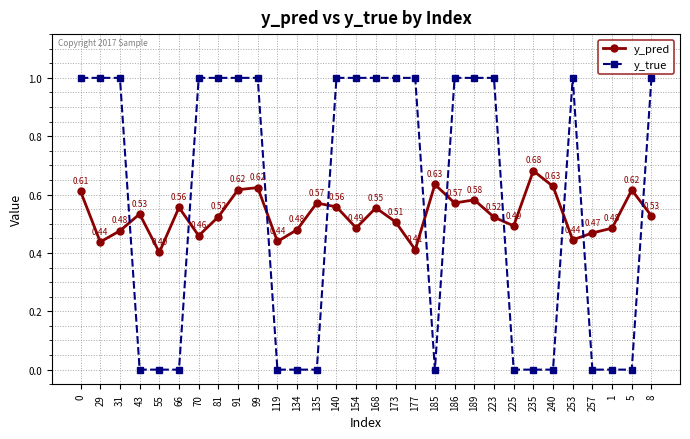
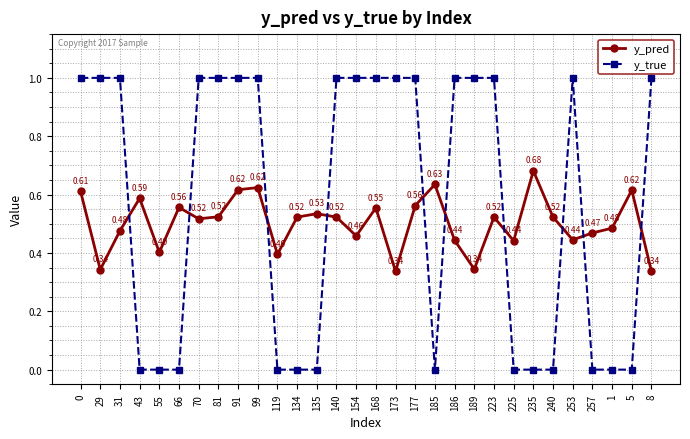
y_pred, 29: 0.44 -> 0.34
y_pred, 43: 0.53 -> 0.59
y_pred, 70: 0.46 -> 0.52
y_pred, 119: 0.44 -> 0.40
y_pred, 134: 0.48 -> 0.52
y_pred, 135: 0.57 -> 0.53
y_pred, 140: 0.56 -> 0.52
y_pred, 154: 0.49 -> 0.46
y_pred, 173: 0.51 -> 0.34
y_pred, 177: 0.41 -> 0.56
y_pred, 186: 0.57 -> 0.44
y_pred, 189: 0.58 -> 0.34
y_pred, 225: 0.49 -> 0.44
y_pred, 240: 0.63 -> 0.52
y_pred, 8: 0.53 -> 0.34
